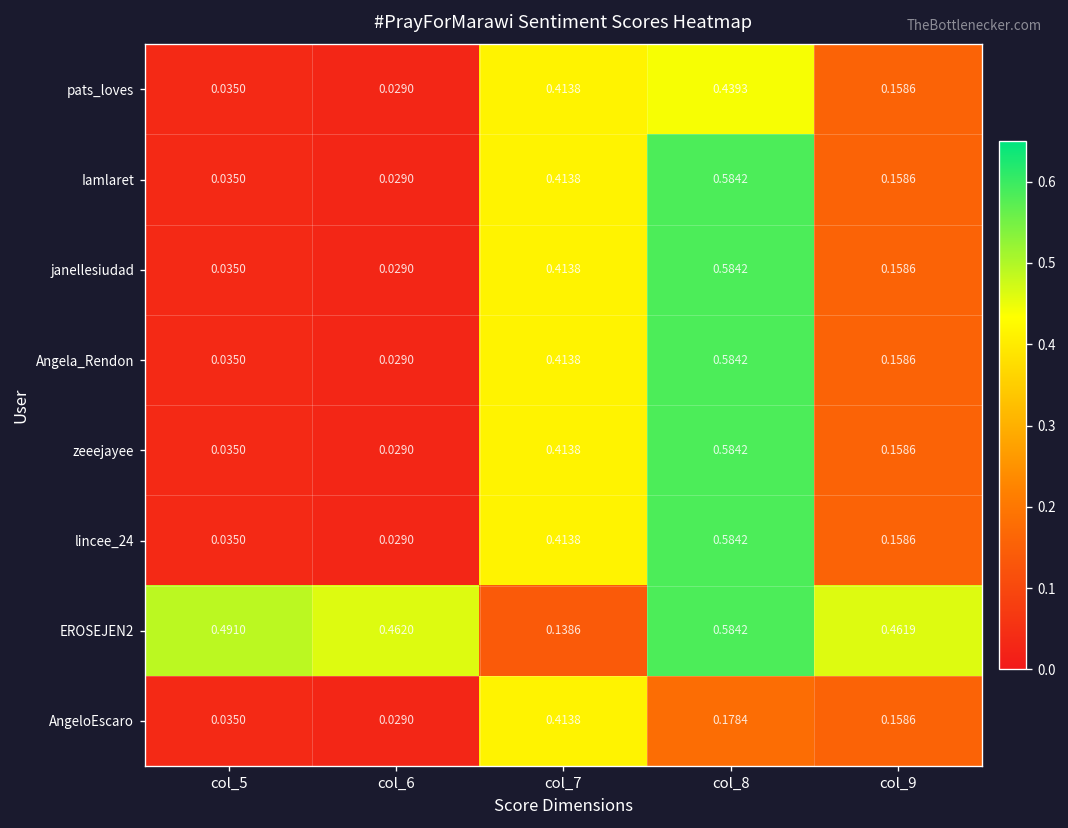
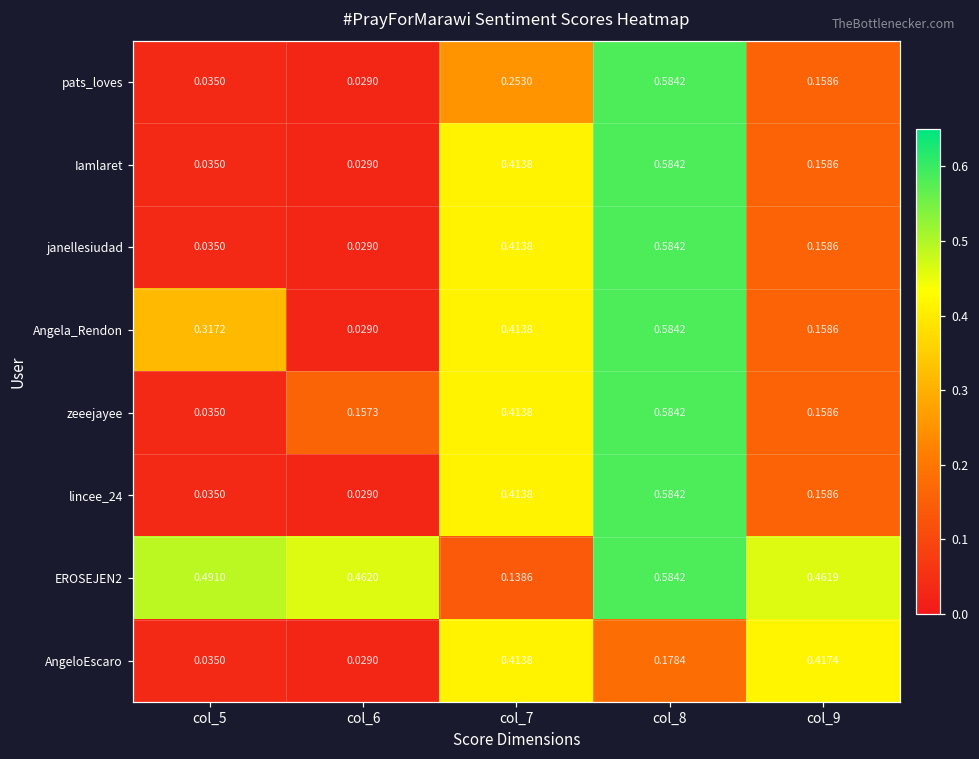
pats_loves, col_7: 0.4138 -> 0.2530
pats_loves, col_8: 0.4393 -> 0.5842
Angela_Rendon, col_5: 0.0350 -> 0.3172
zeeejayee, col_6: 0.0290 -> 0.1573
AngeloEscaro, col_9: 0.1586 -> 0.4174
